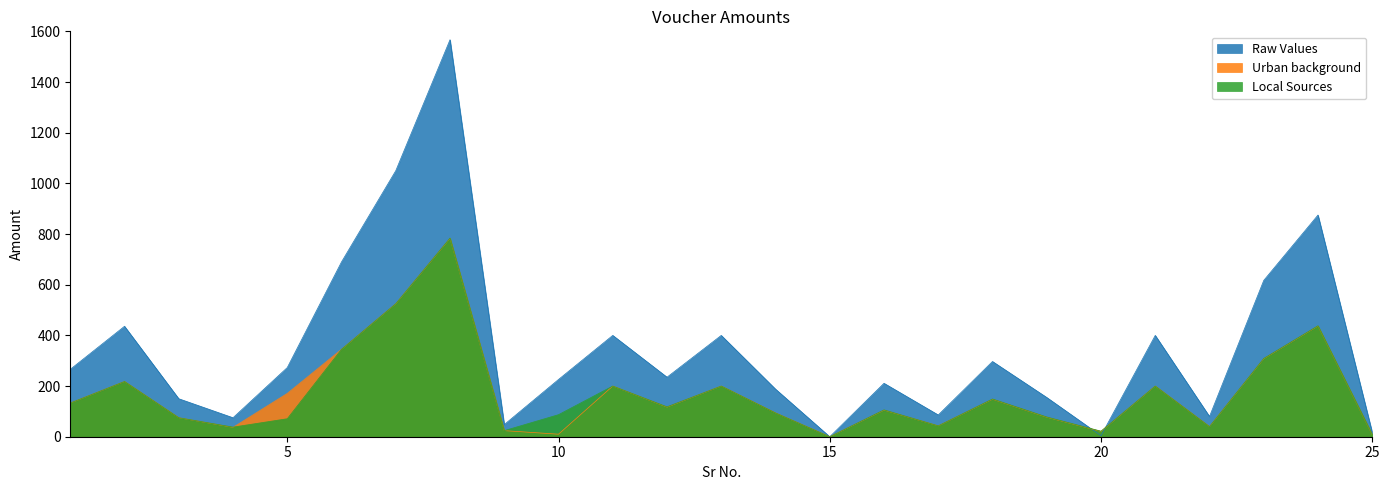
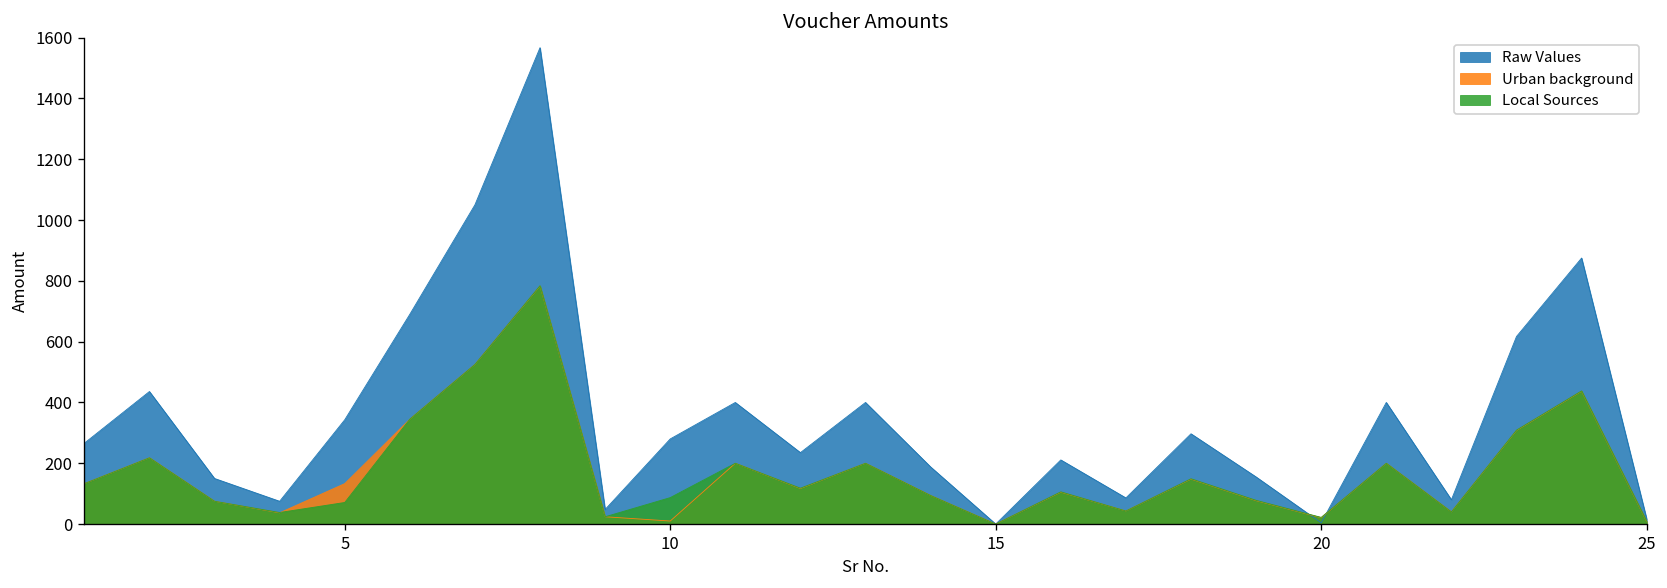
Raw Values, 5: 270 -> 340
Urban background, 5: 170 -> 130
Raw Values, 10: 230 -> 280
